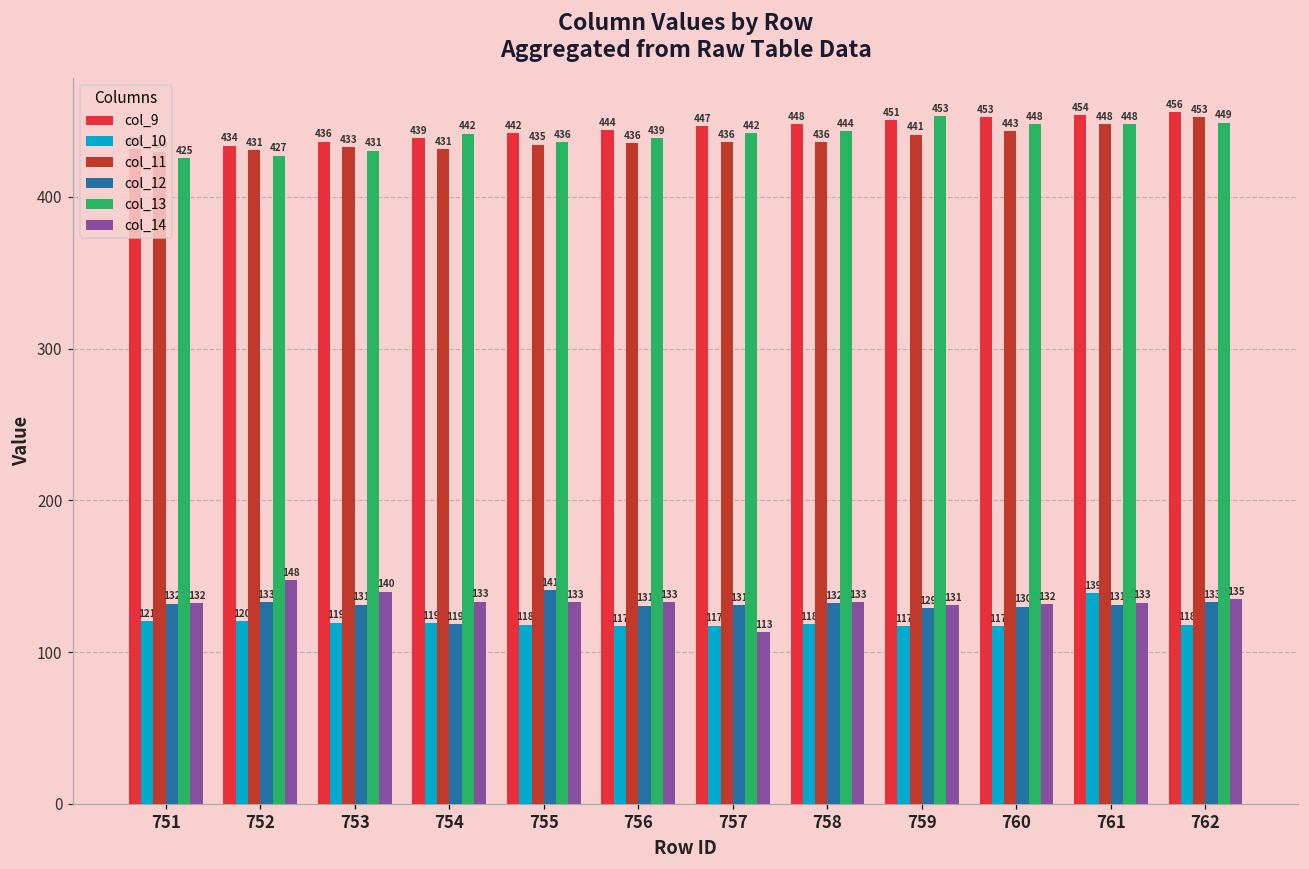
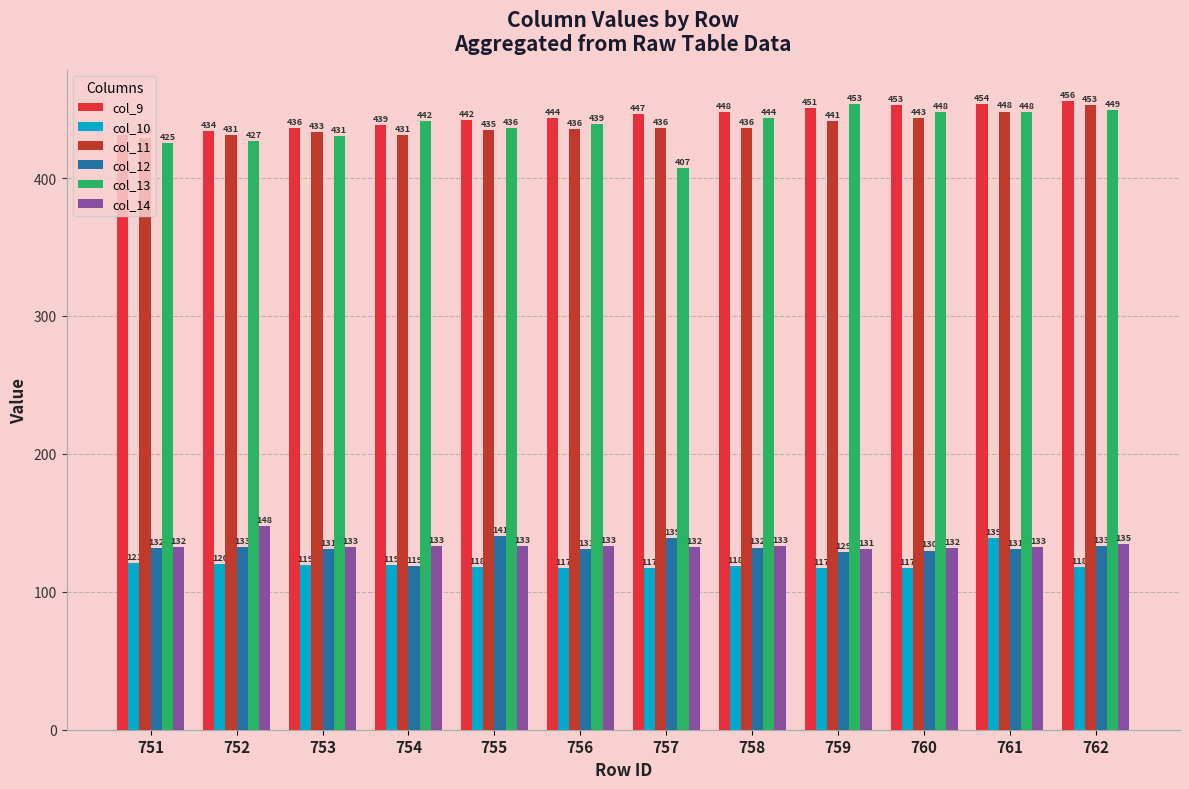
col_14, 753: 140 -> 133
col_12, 757: 131 -> 139
col_13, 757: 442 -> 407
col_14, 757: 113 -> 132
